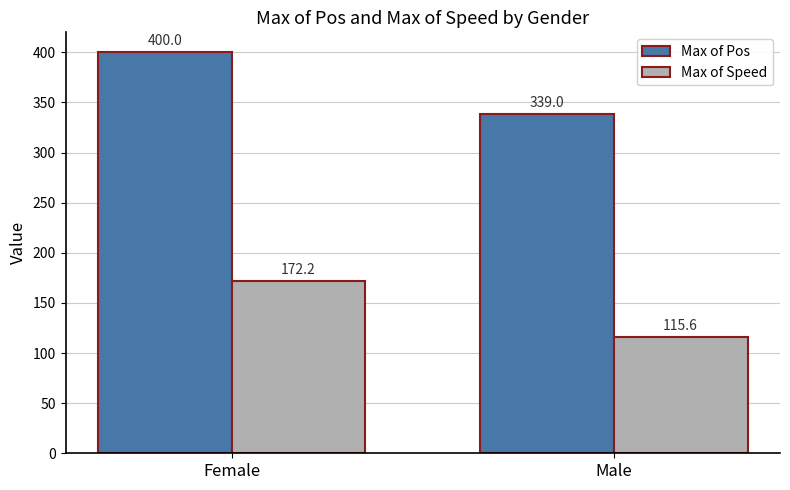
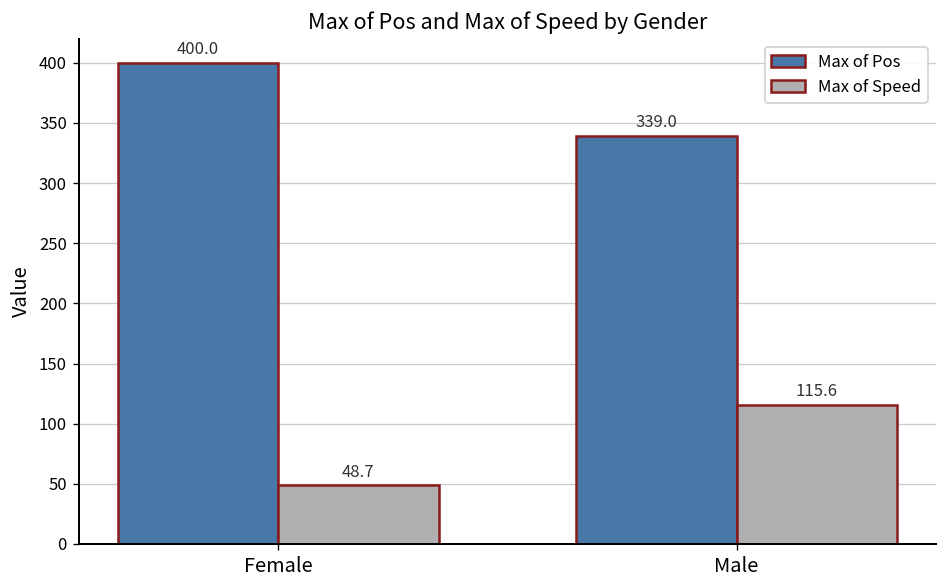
Max of Speed, Female: 172.2 -> 48.7
